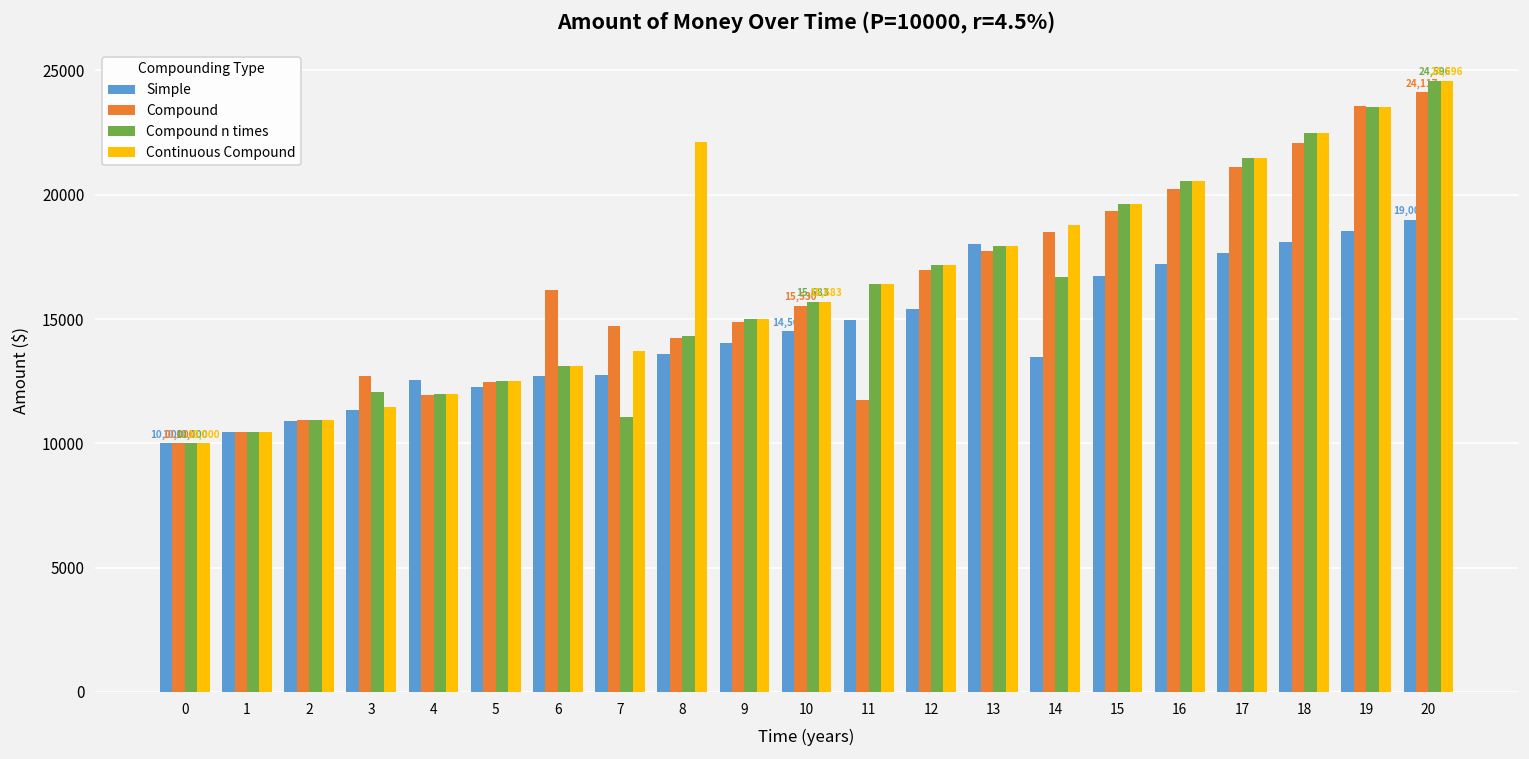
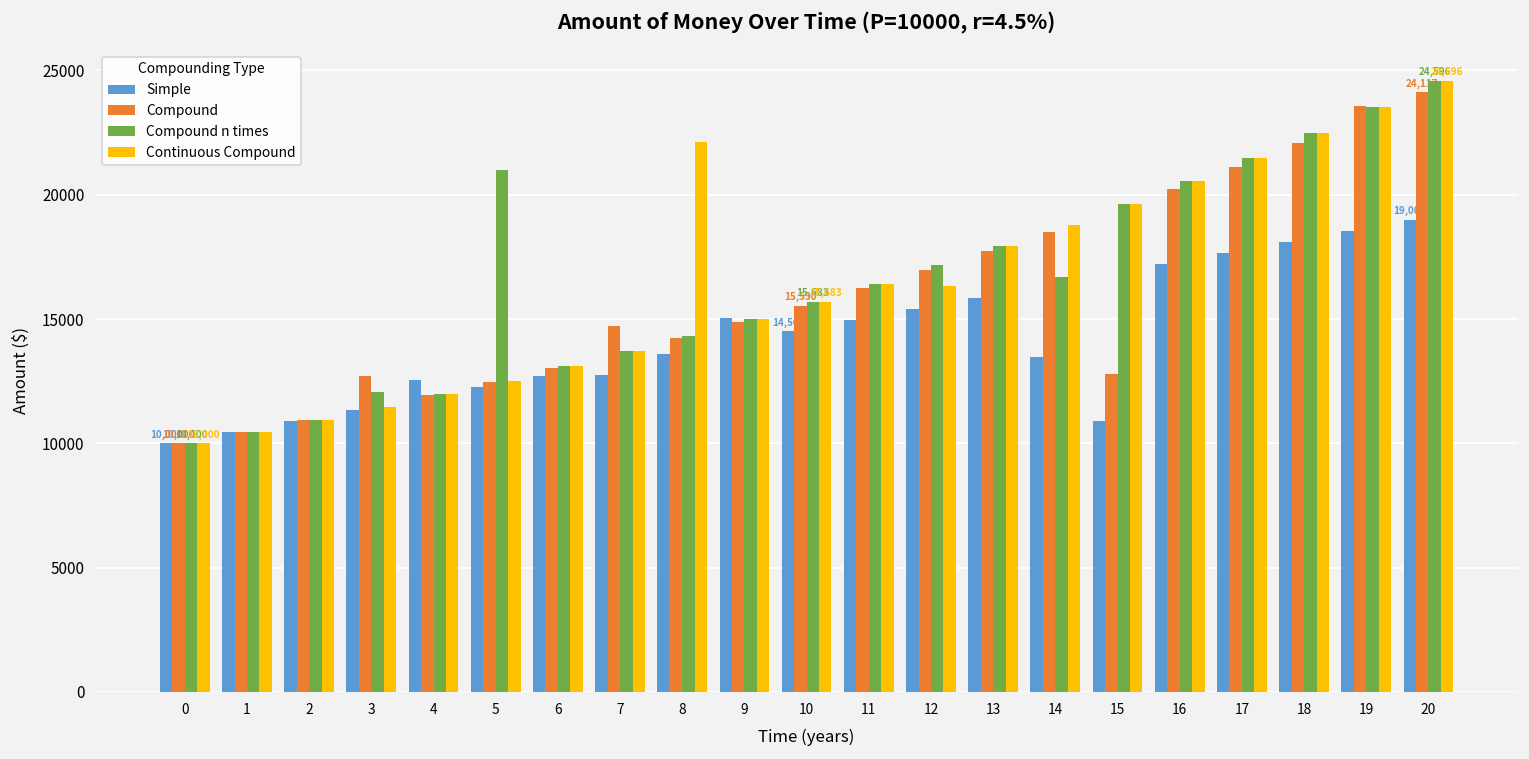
Compound n times, 5: 12500 -> 21000
Compound, 6: 16200 -> 13000
Compound n times, 7: 11100 -> 13700
Simple, 9: 14100 -> 15100
Compound, 11: 11700 -> 16200
Continuous Compound, 12: 17200 -> 16300
Simple, 13: 18000 -> 15900
Simple, 15: 16800 -> 10900
Compound, 15: 19400 -> 12800
